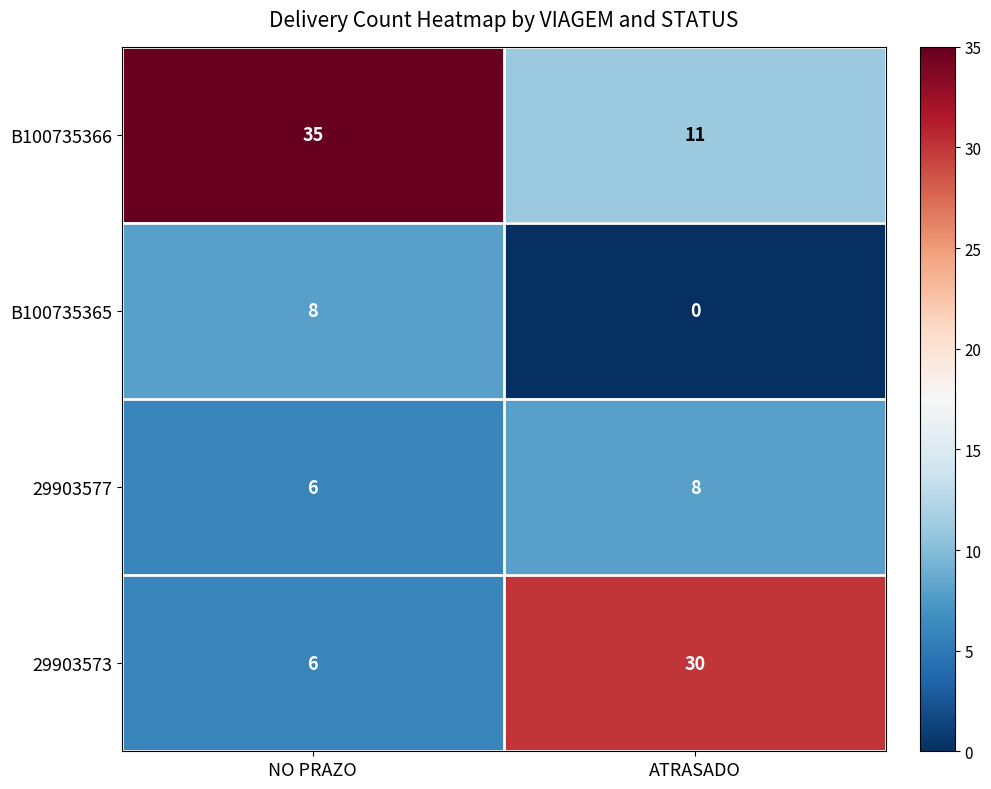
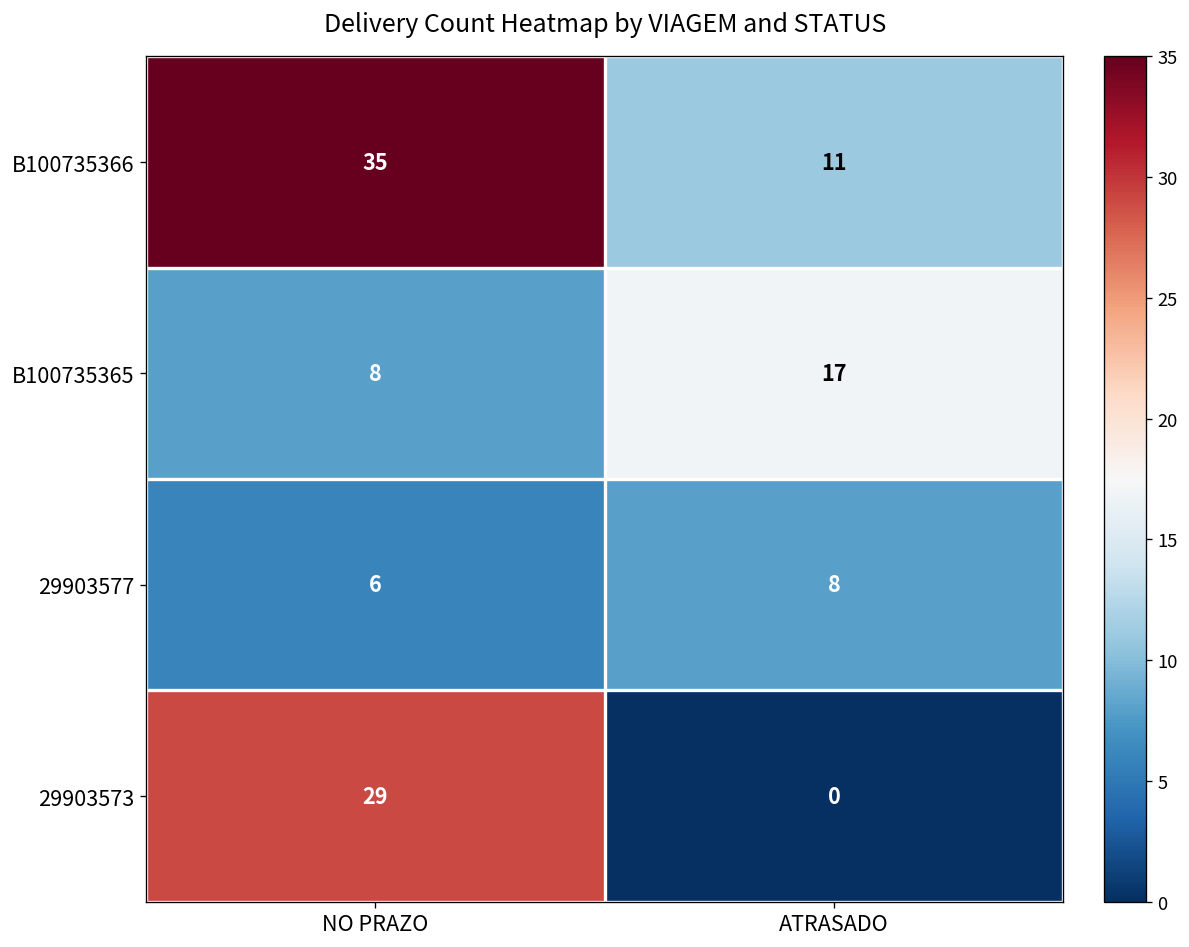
B100735365, ATRASADO: 0 -> 17
29903573, NO PRAZO: 6 -> 29
29903573, ATRASADO: 30 -> 0
